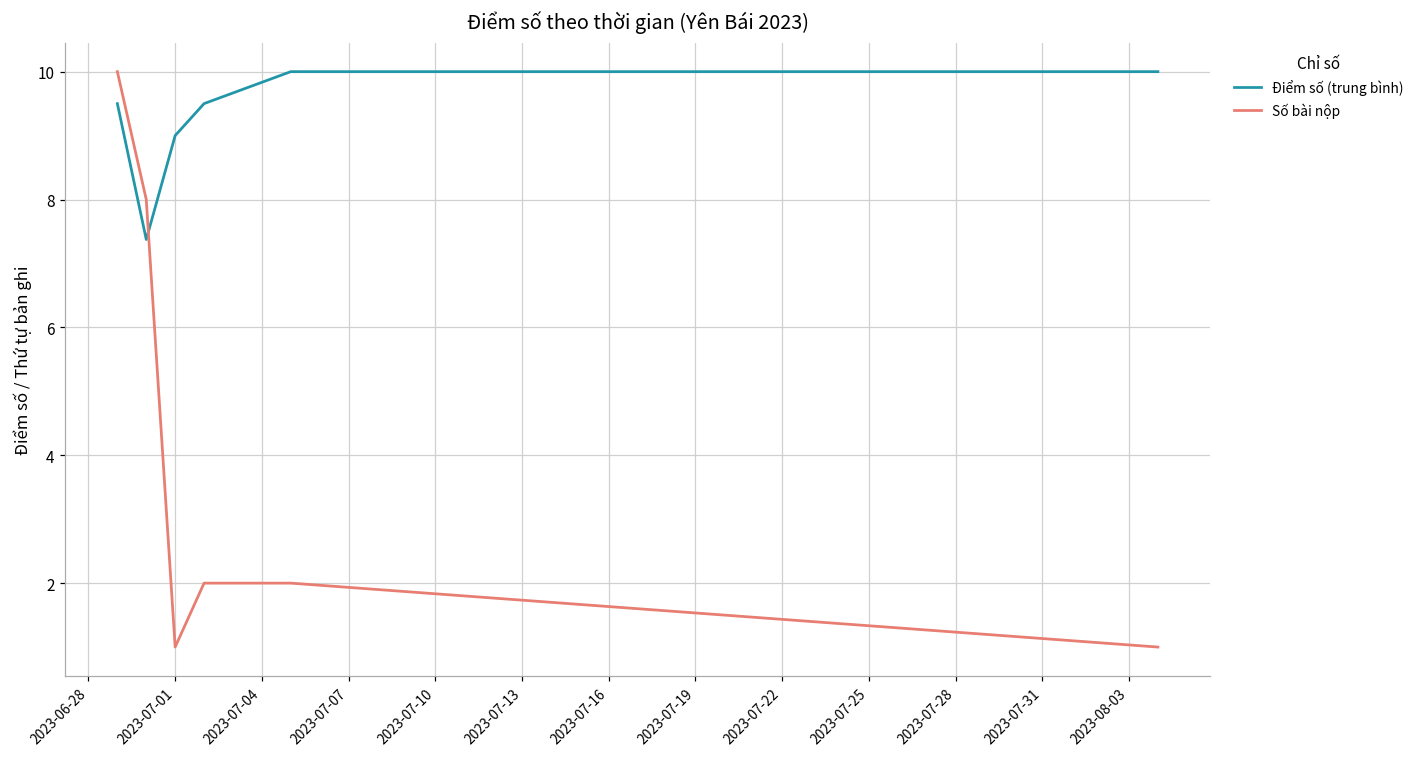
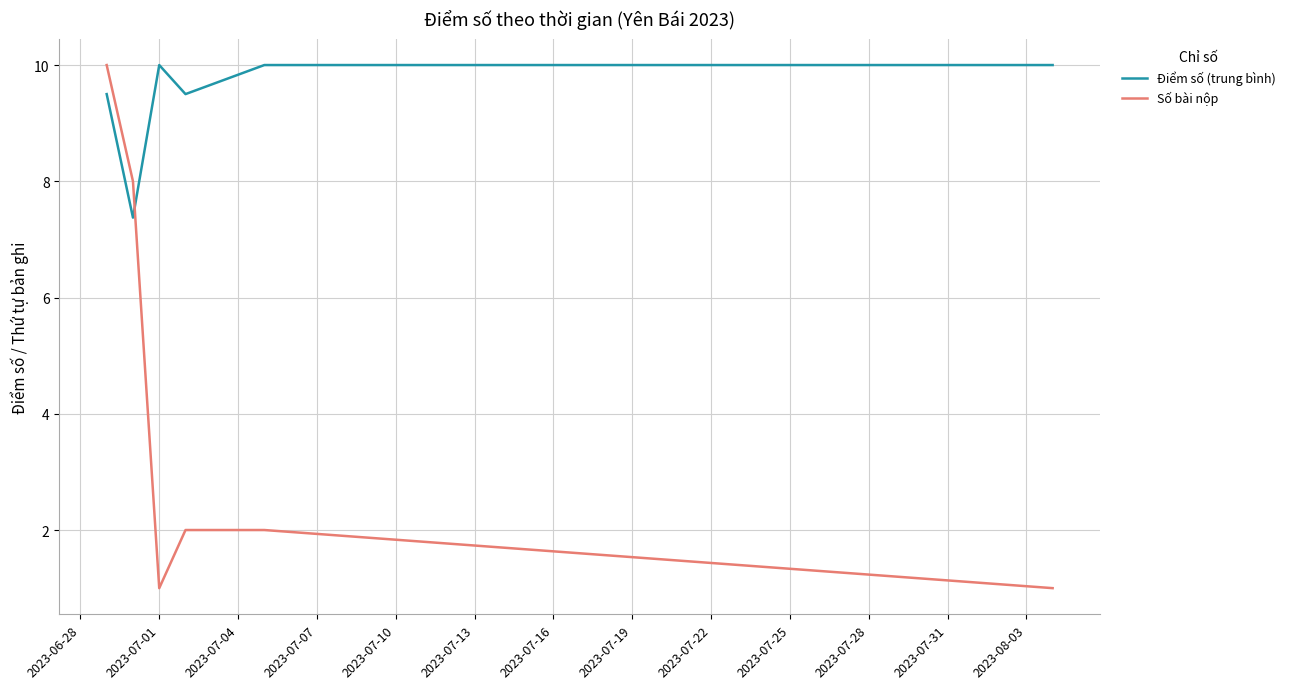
Điểm số (trung bình), 2023-07-01: 9 -> 10
